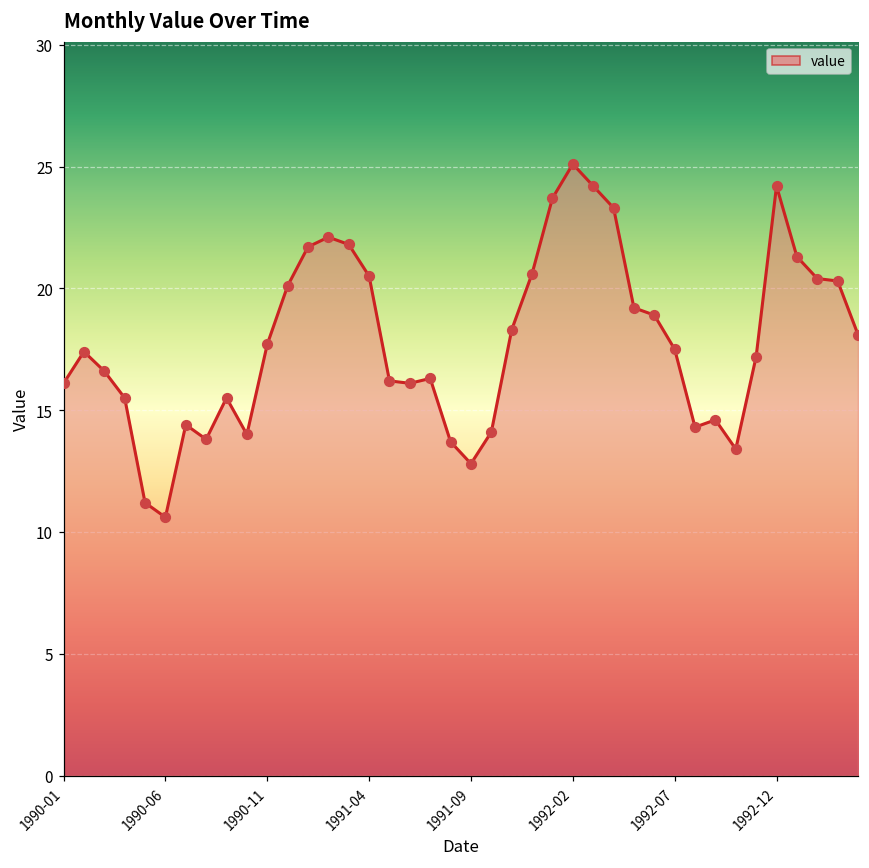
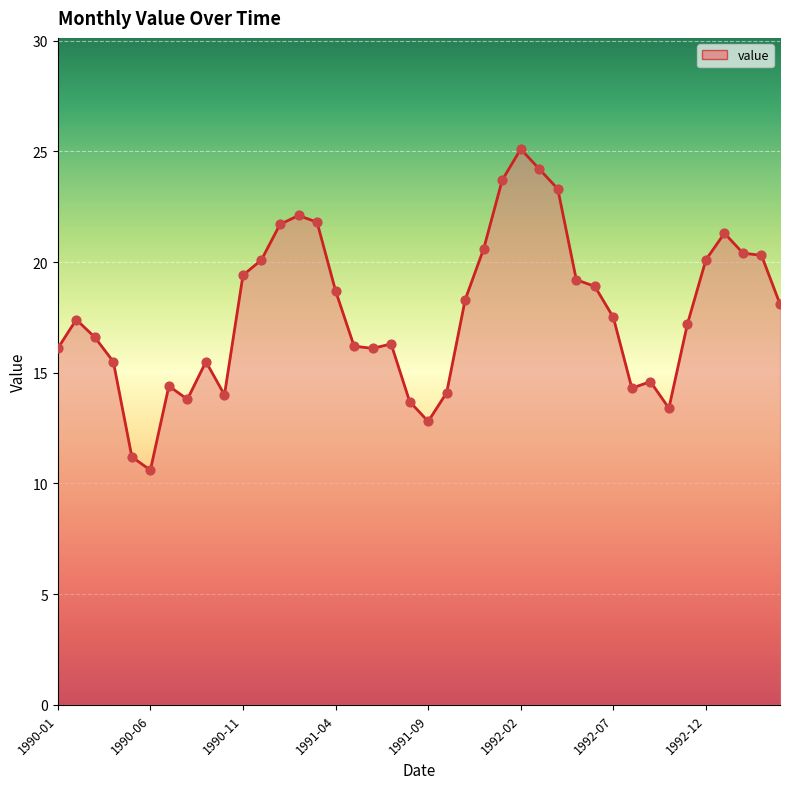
1990-11: 17.7 -> 19.4
1991-04: 20.5 -> 18.7
1992-12: 24.2 -> 20.1
